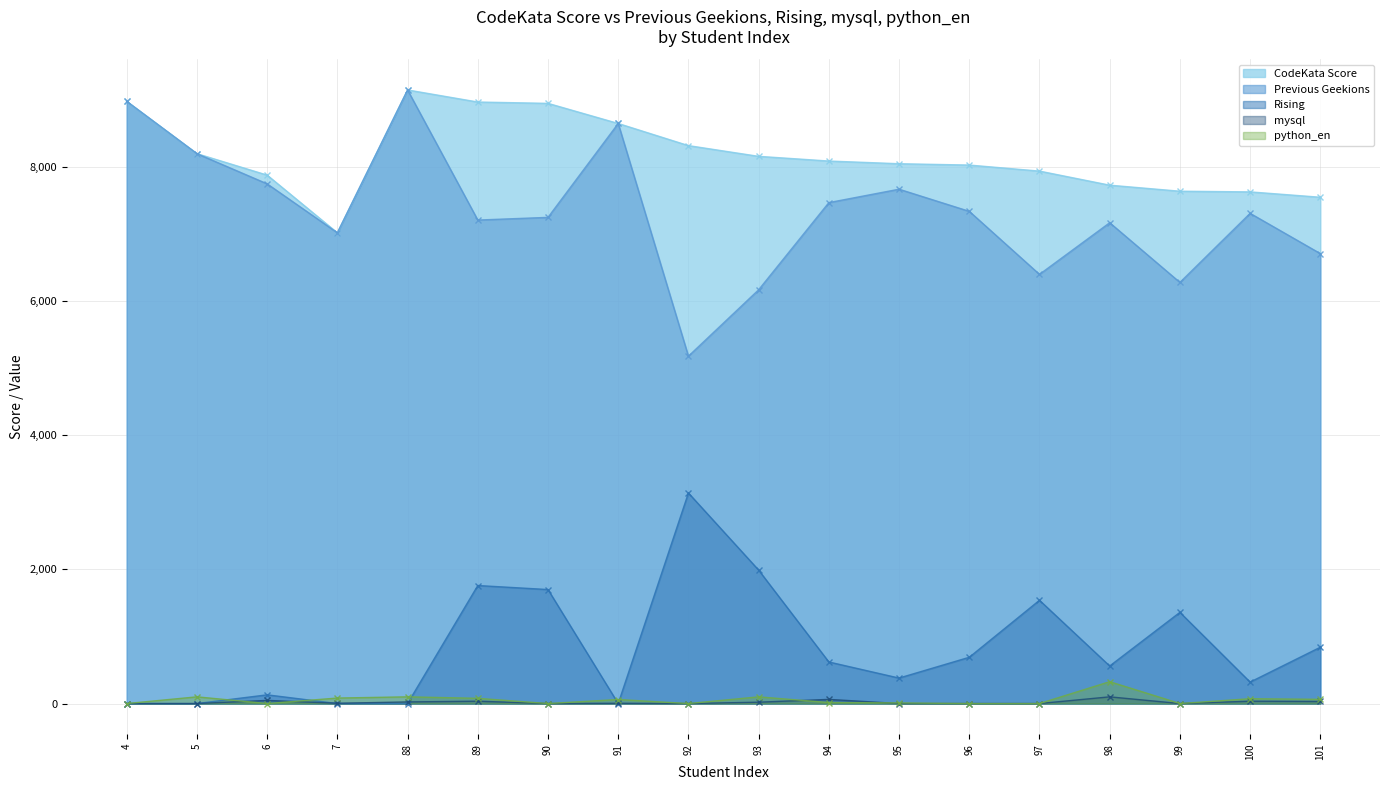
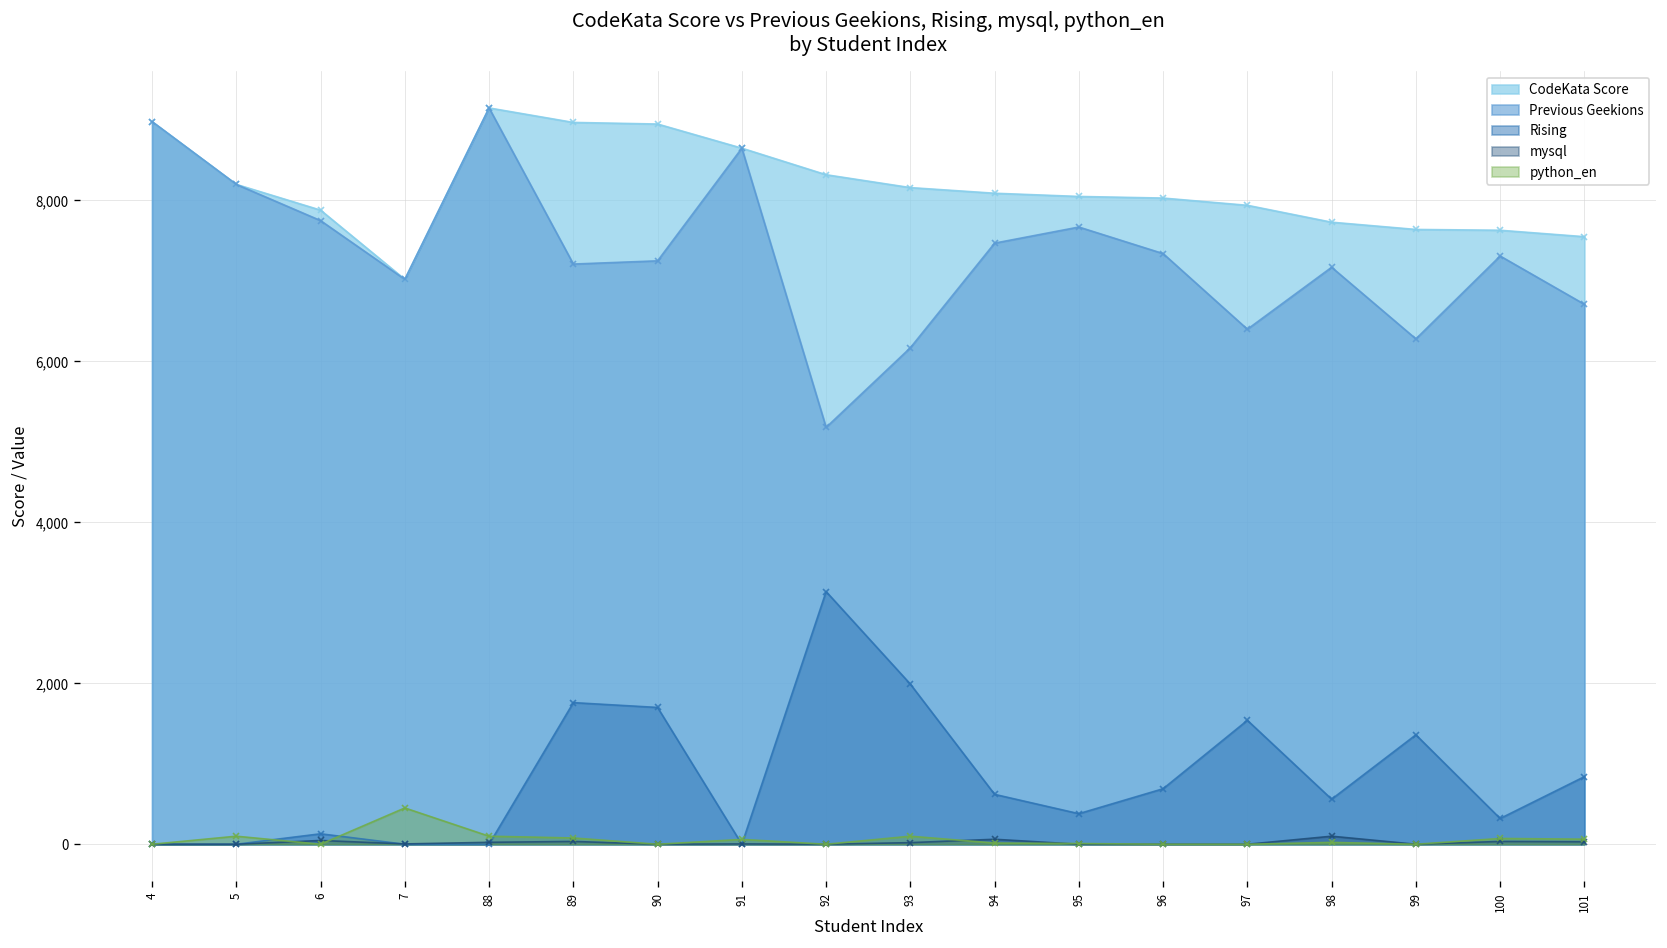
python_en, 7: 100 -> 500
python_en, 98: 300 -> 0
